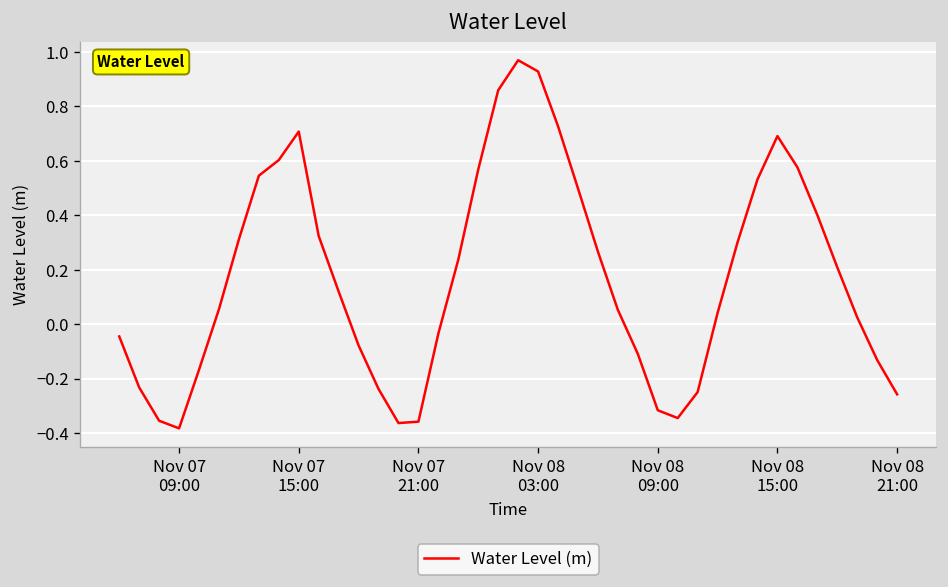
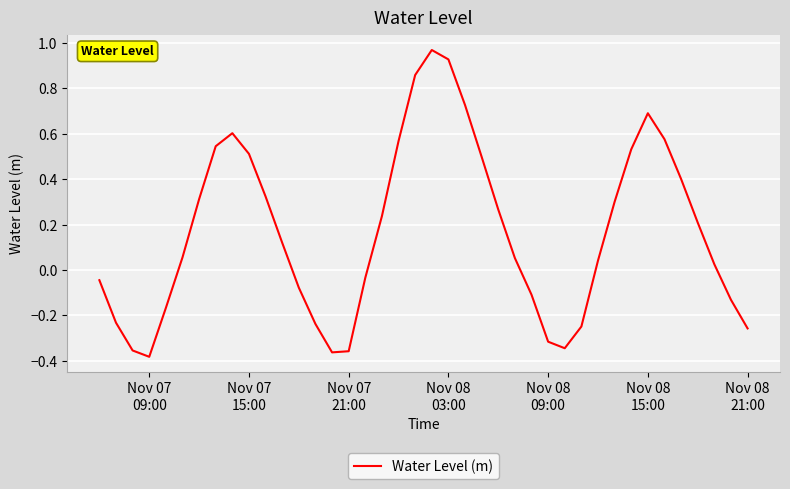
Nov 07 15:00: 0.71 -> 0.51
